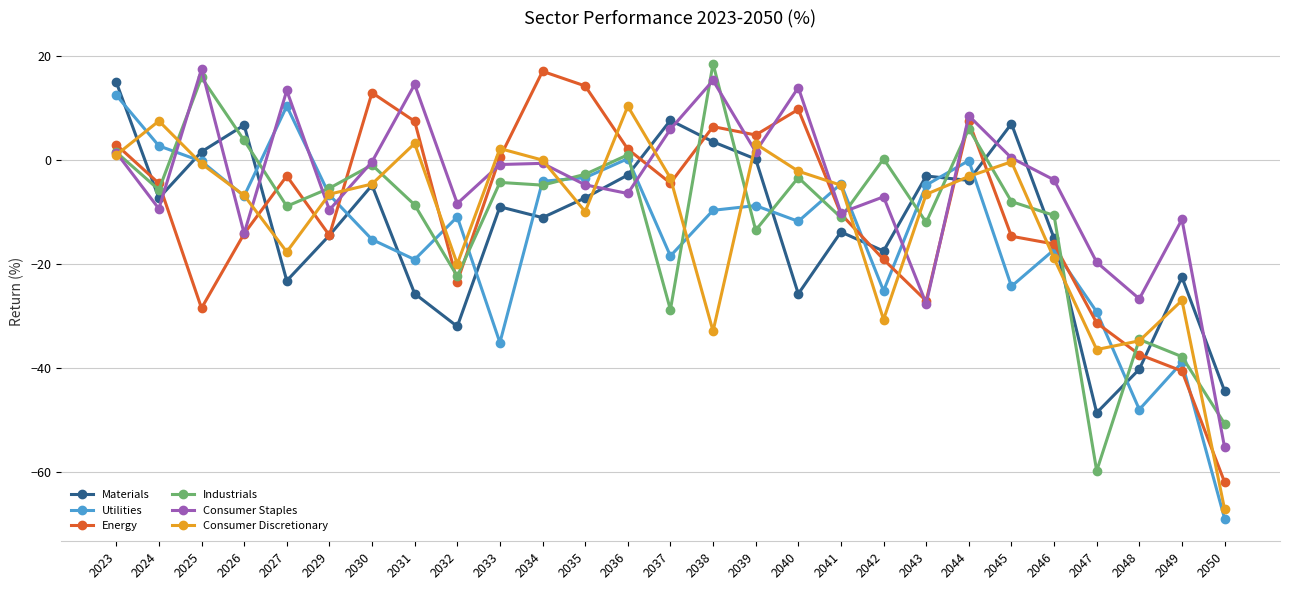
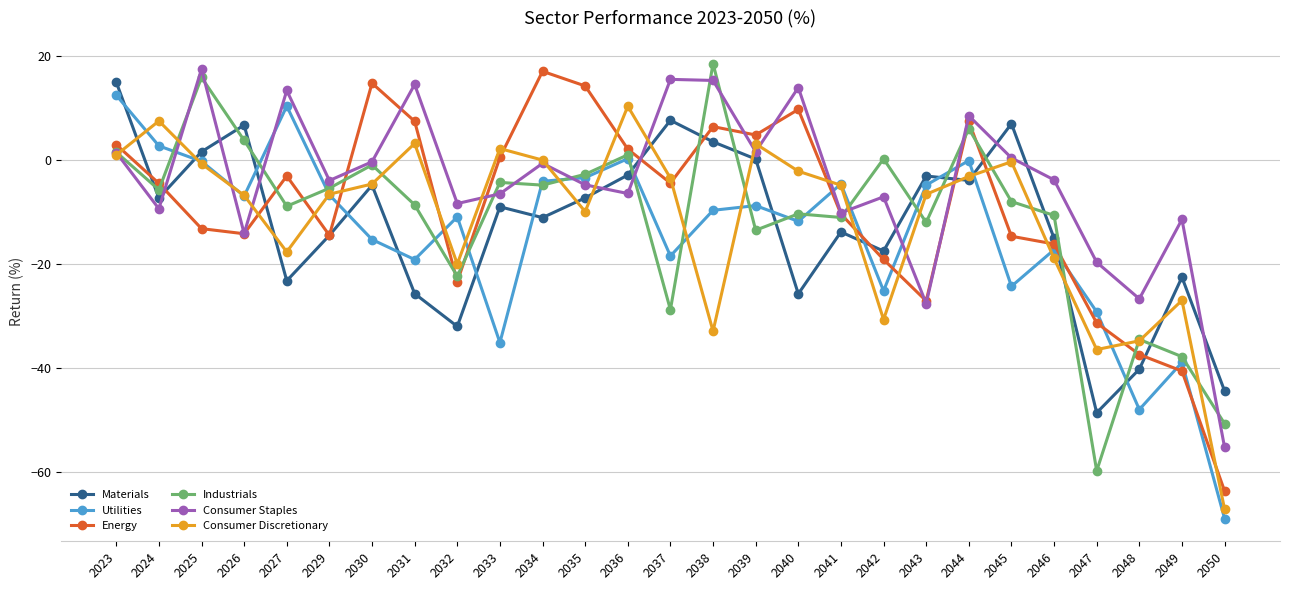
Energy, 2025: -28 -> -13
Consumer Staples, 2029: -10 -> -4
Energy, 2030: 13 -> 15
Consumer Staples, 2033: -1 -> -6
Consumer Staples, 2037: 6 -> 16
Industrials, 2040: -3 -> -10
Energy, 2050: -62 -> -64
